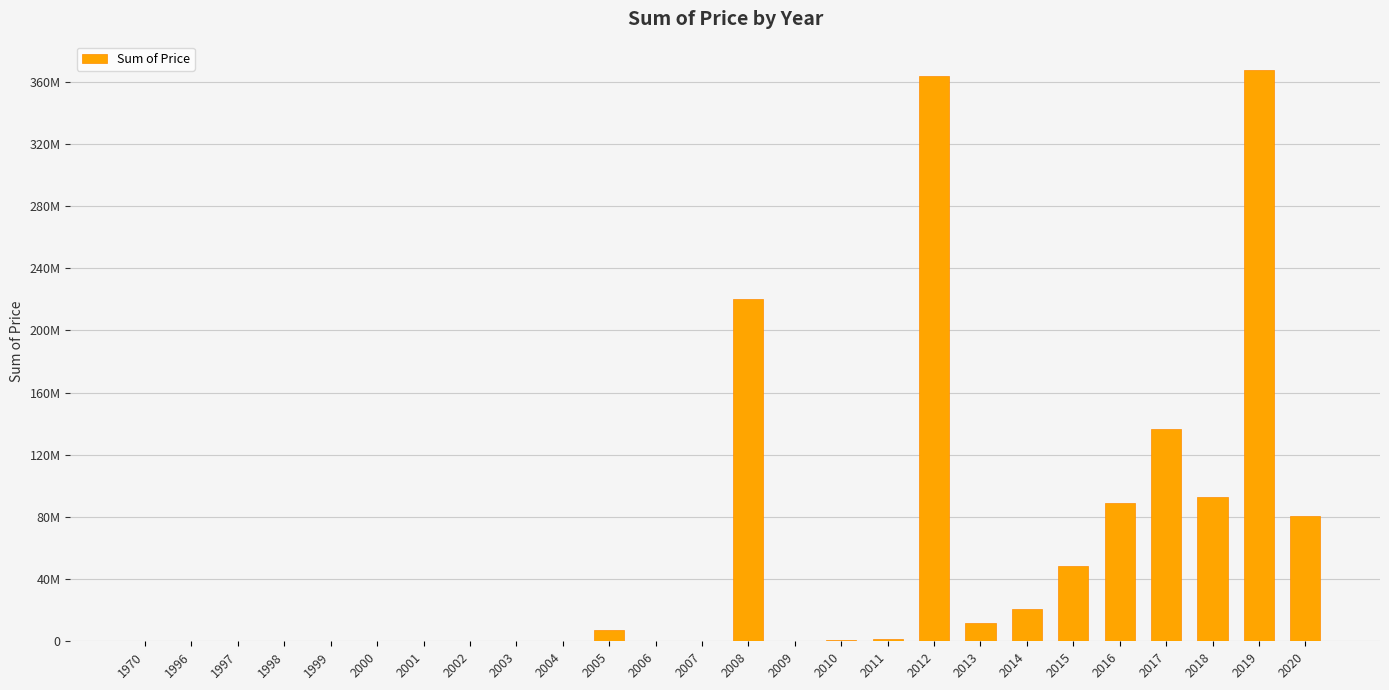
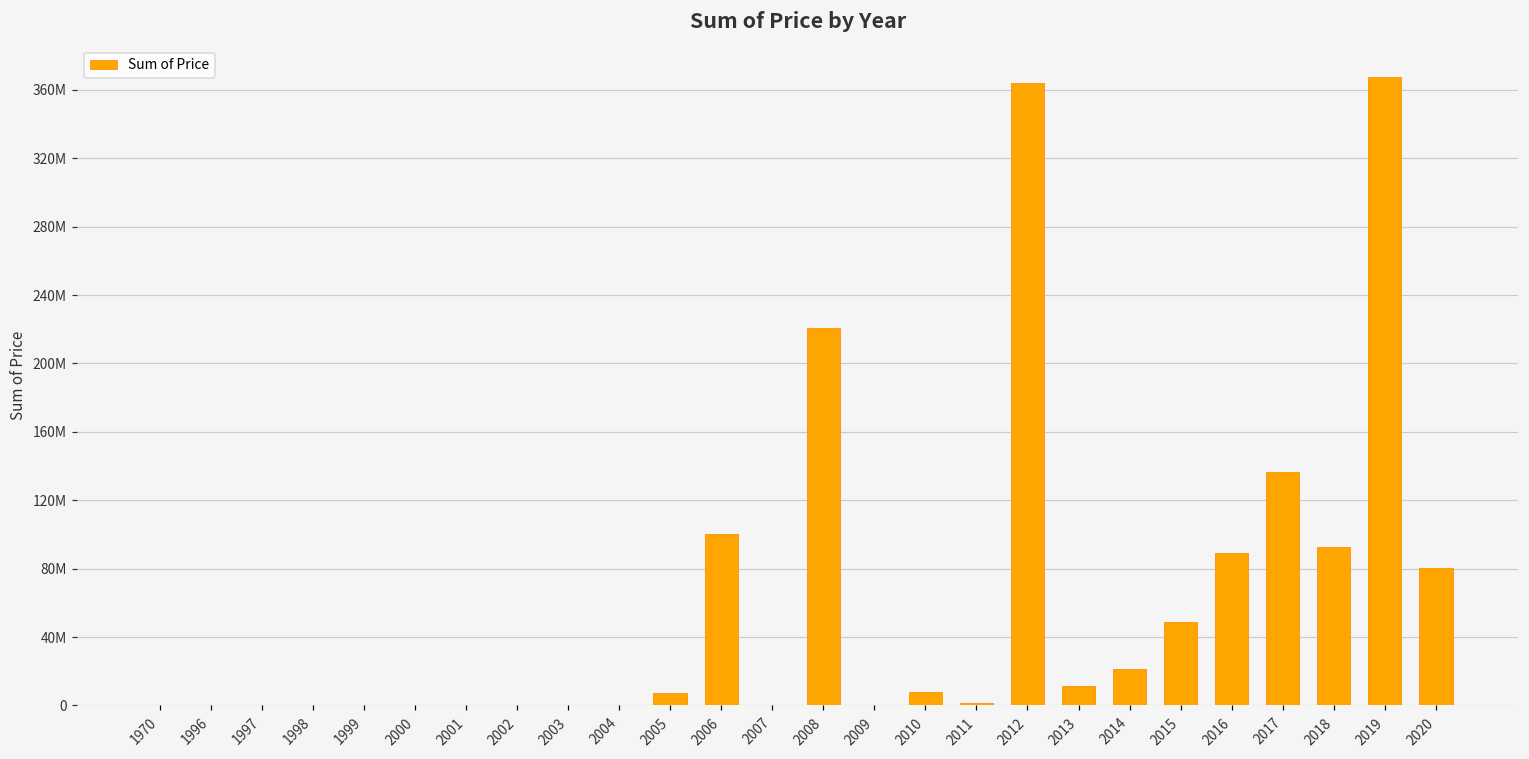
2006: 0 -> 100000000
2010: 1000000 -> 8000000
